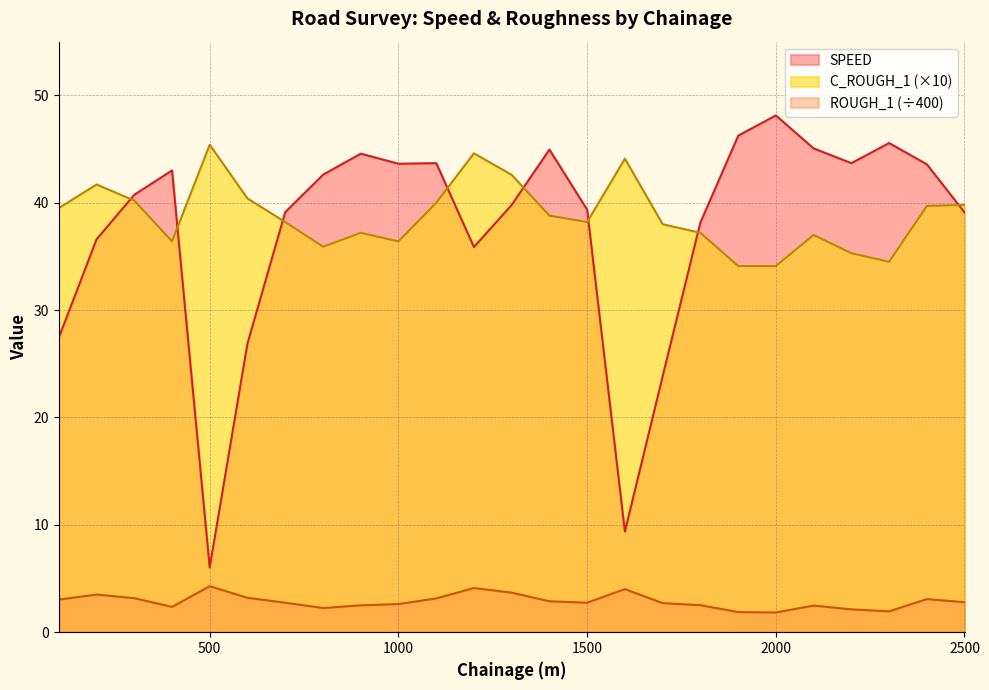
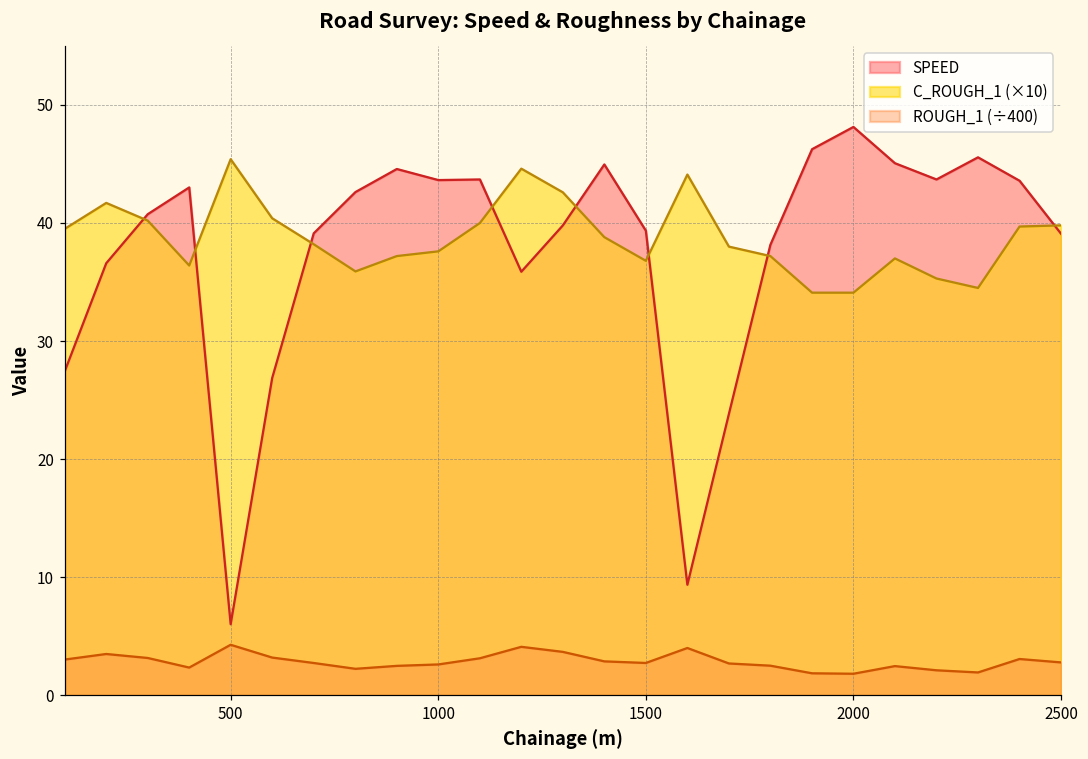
C_ROUGH_1 (×10), 1000: 36.4 -> 37.6
C_ROUGH_1 (×10), 1500: 38.2 -> 36.8
